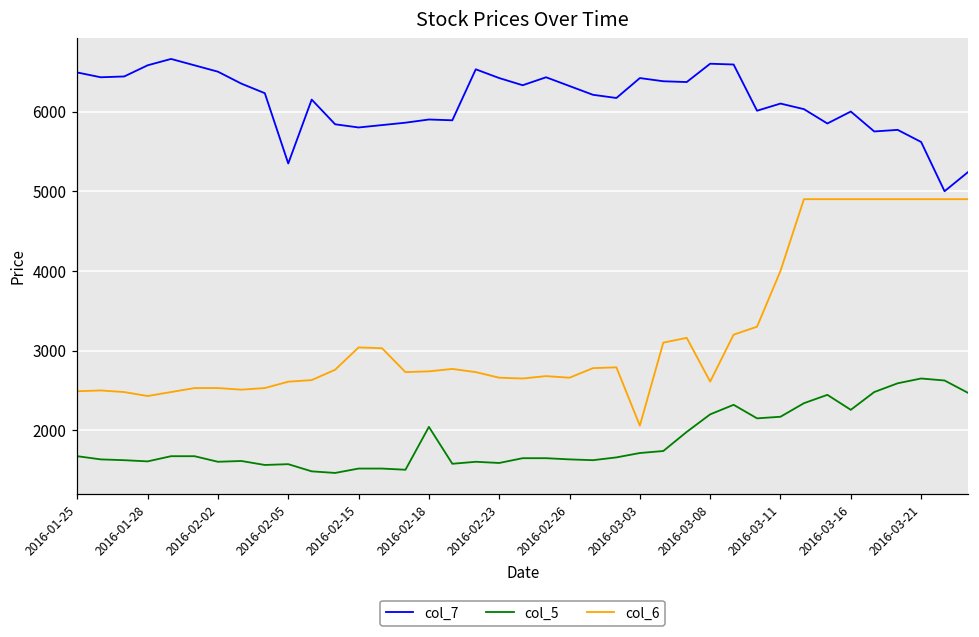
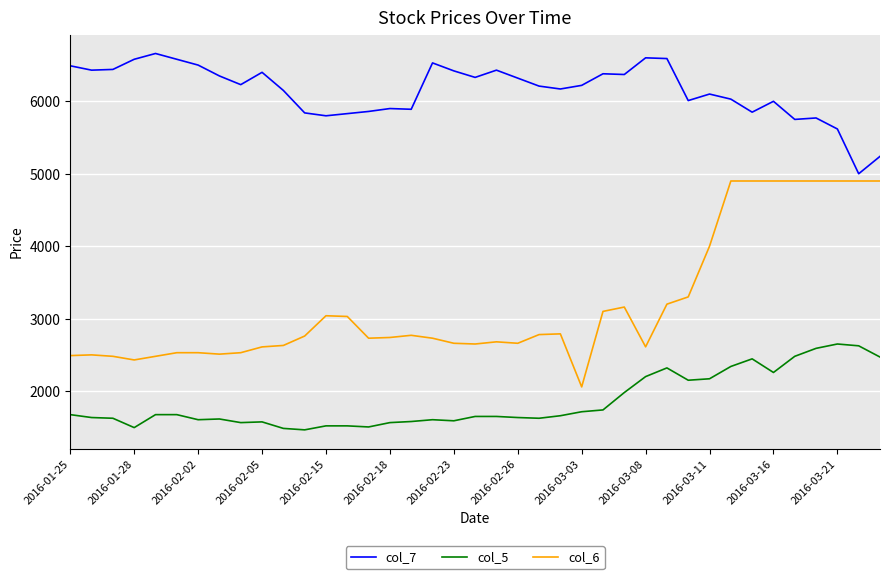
col_5, 2016-01-28: 1600 -> 1500
col_7, 2016-02-05: 5300 -> 6400
col_5, 2016-02-18: 2000 -> 1600
col_7, 2016-03-03: 6400 -> 6200
